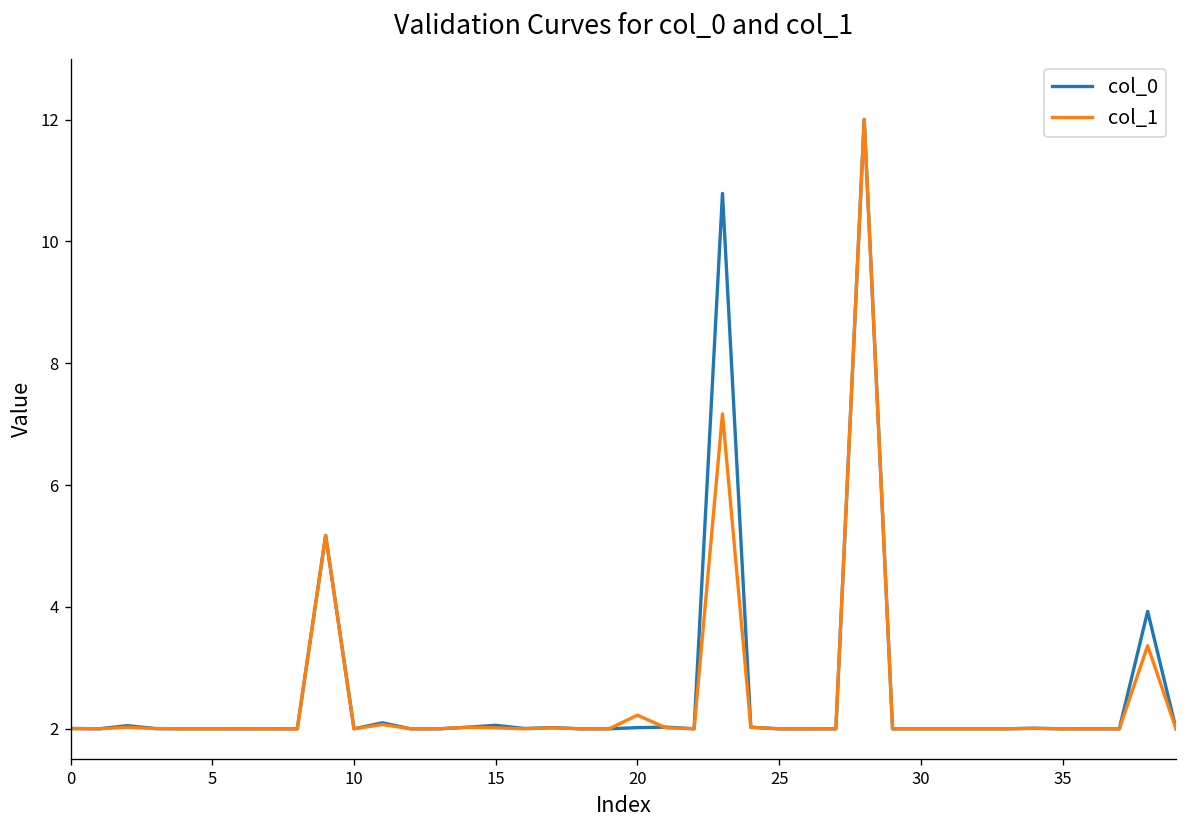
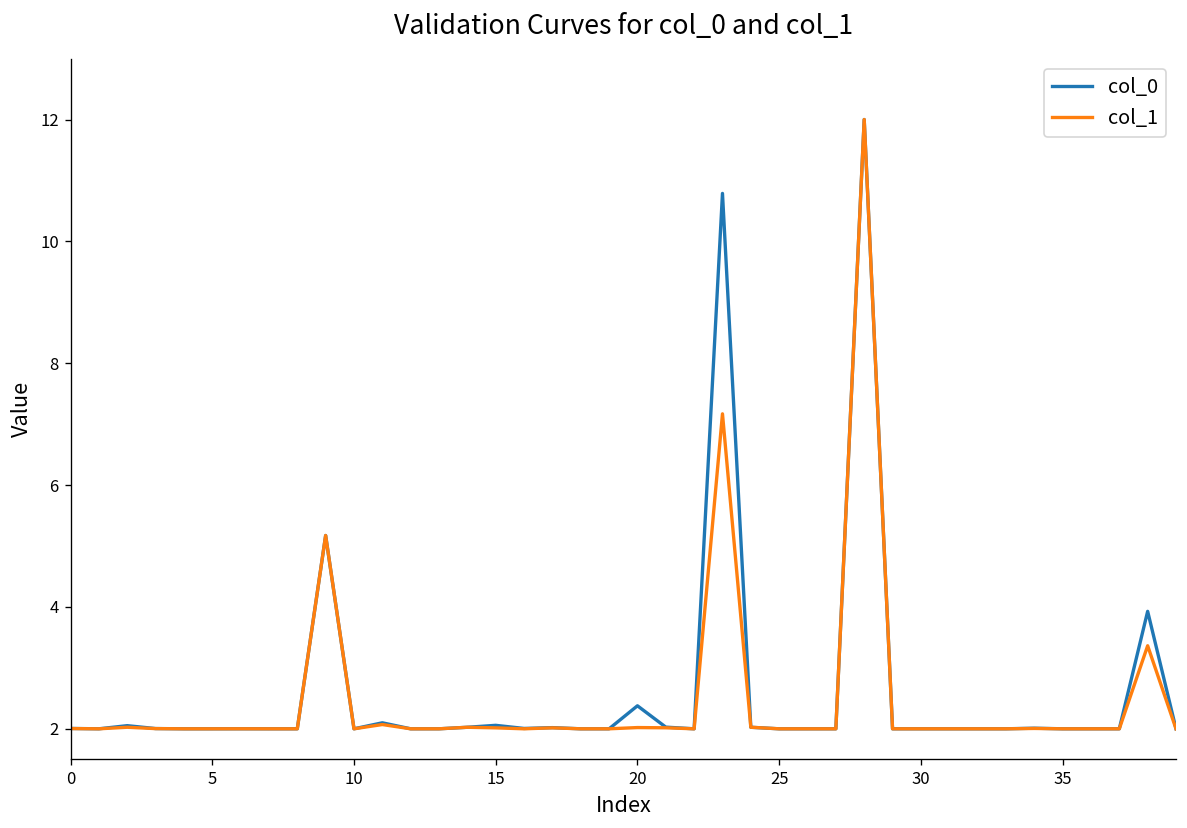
col_0, 20: 2.0 -> 2.4
col_1, 20: 2.2 -> 2.0
